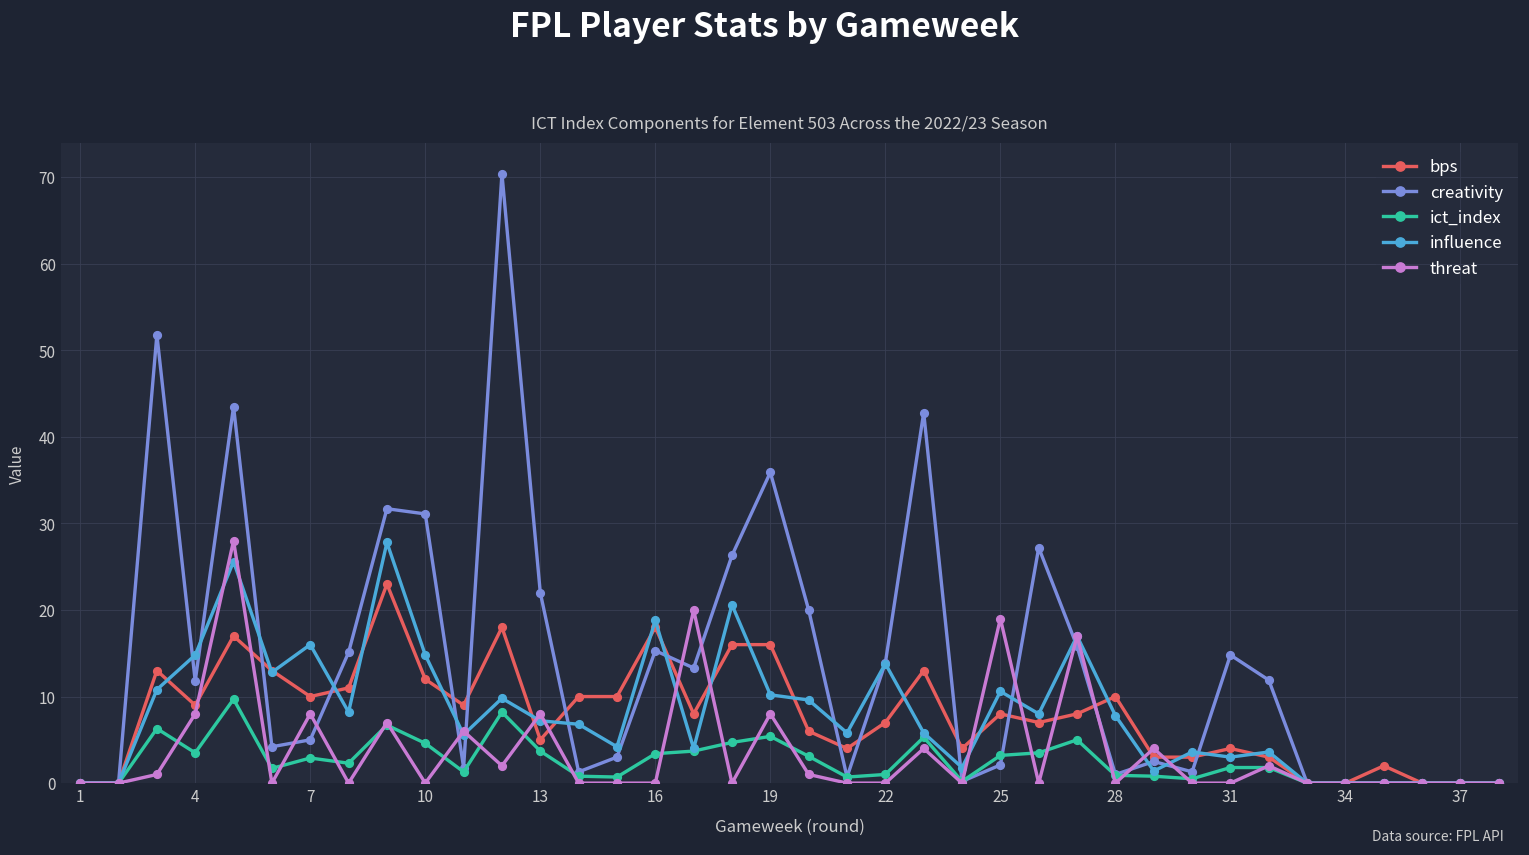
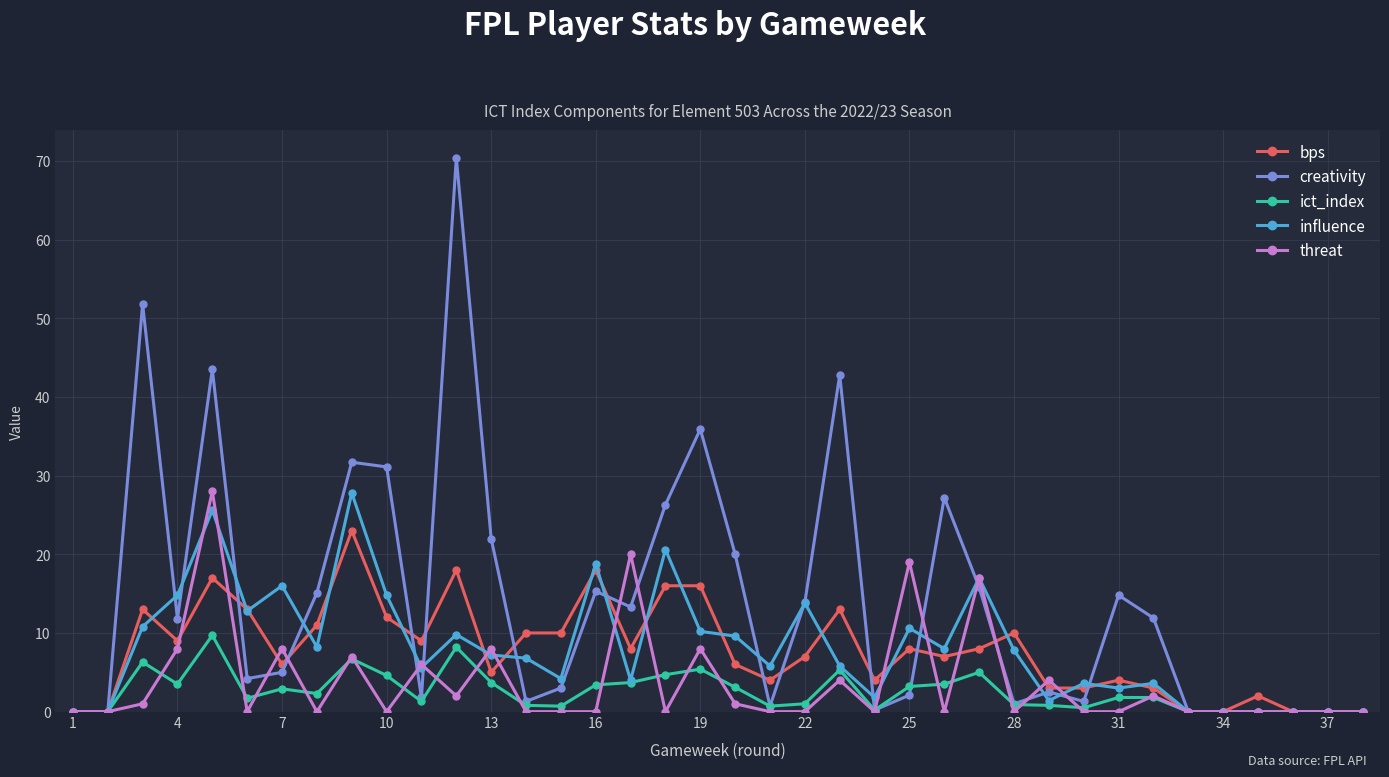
bps, 7: 10 -> 6
